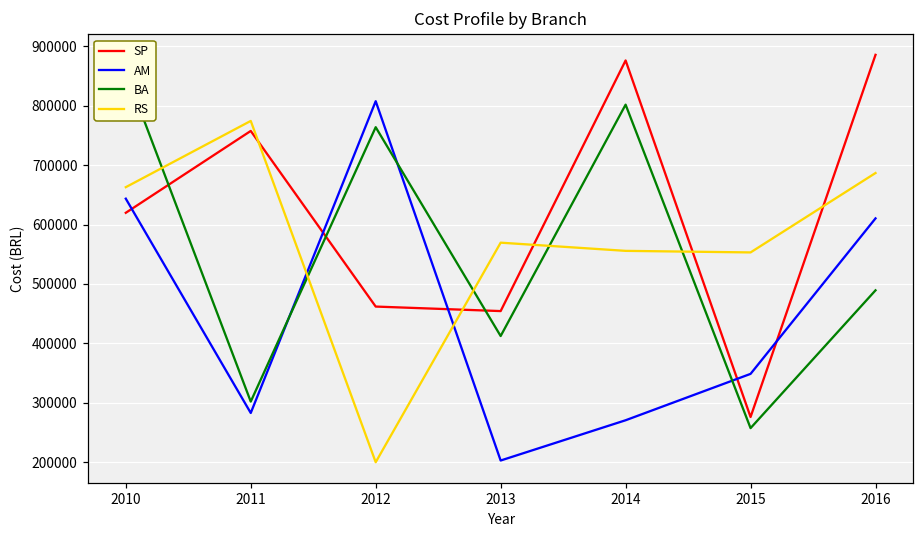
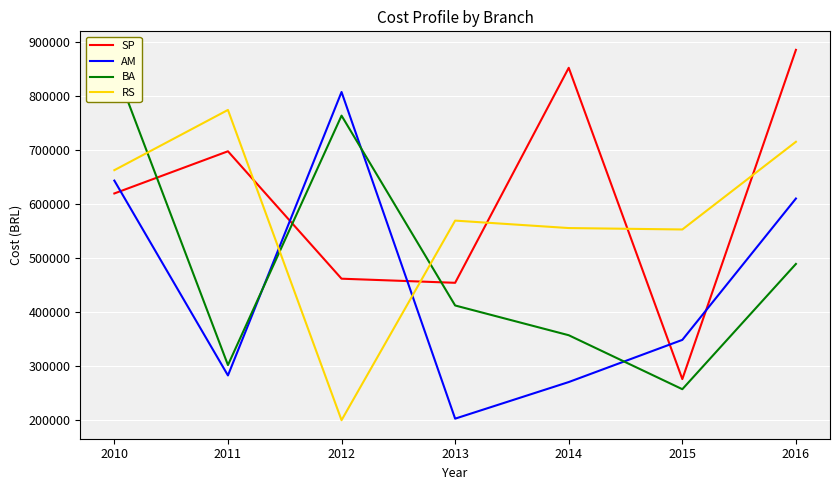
SP, 2011: 760000 -> 700000
SP, 2014: 880000 -> 850000
BA, 2014: 800000 -> 360000
RS, 2016: 690000 -> 720000
